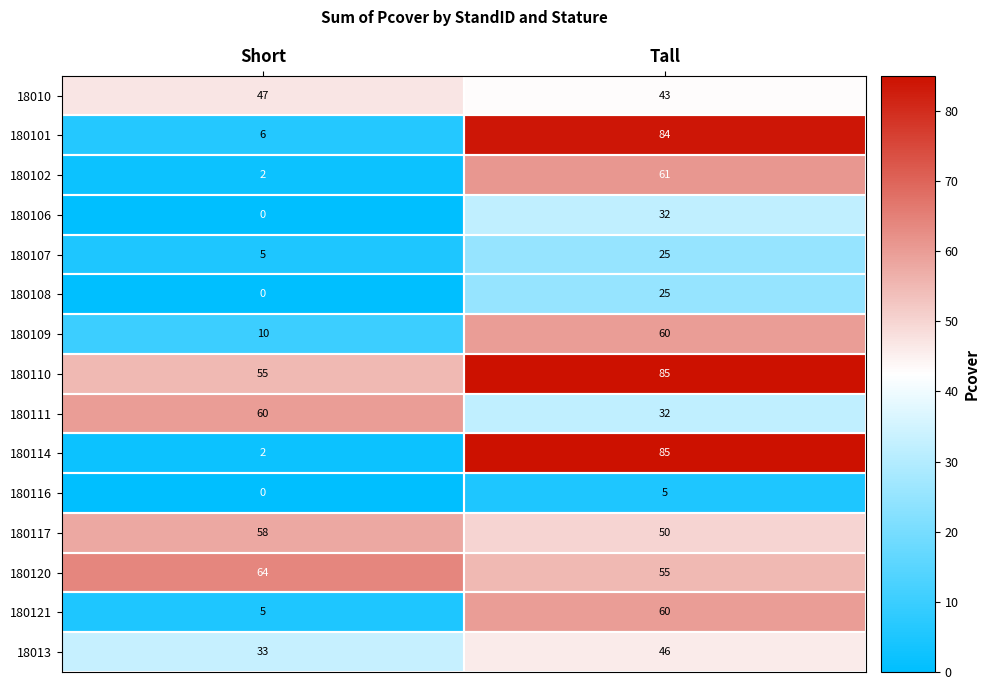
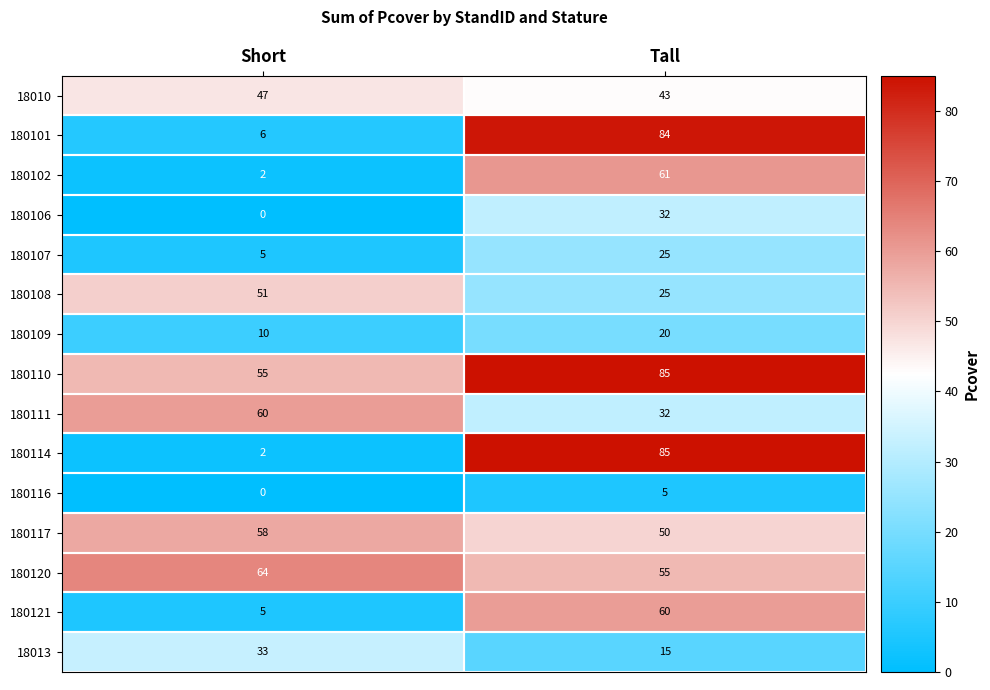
180108, Short: 0 -> 51
180109, Tall: 60 -> 20
18013, Tall: 46 -> 15
